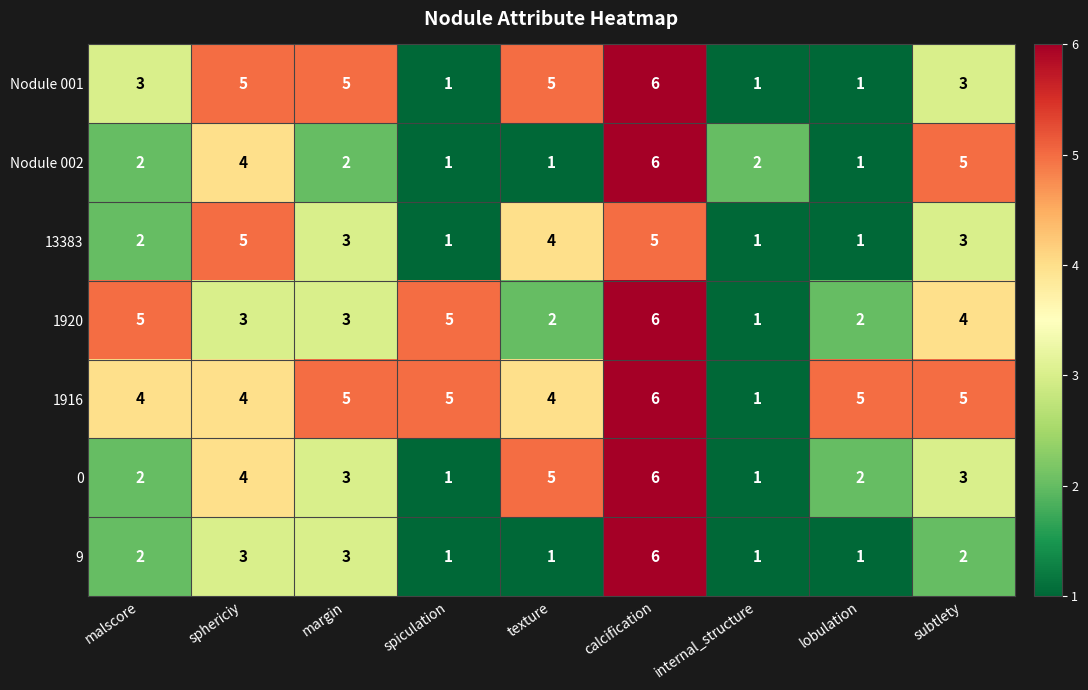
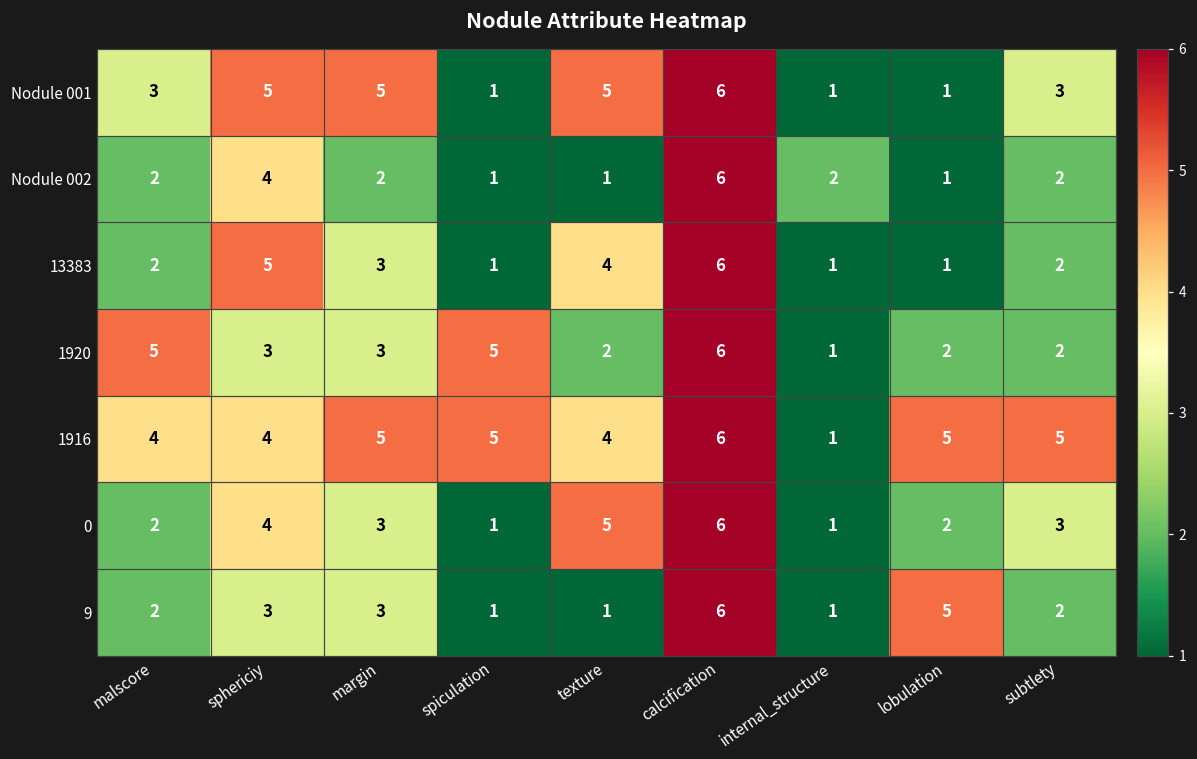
Nodule 002, subtlety: 5 -> 2
13383, calcification: 5 -> 6
13383, subtlety: 3 -> 2
1920, subtlety: 4 -> 2
9, lobulation: 1 -> 5
